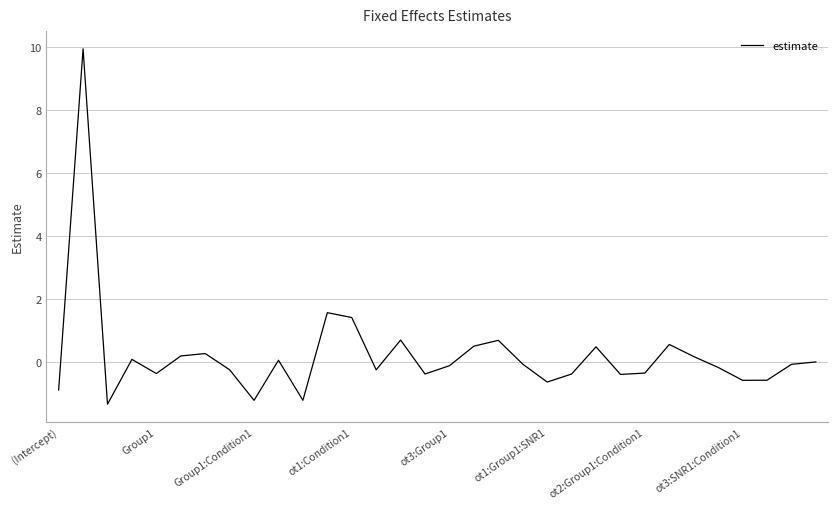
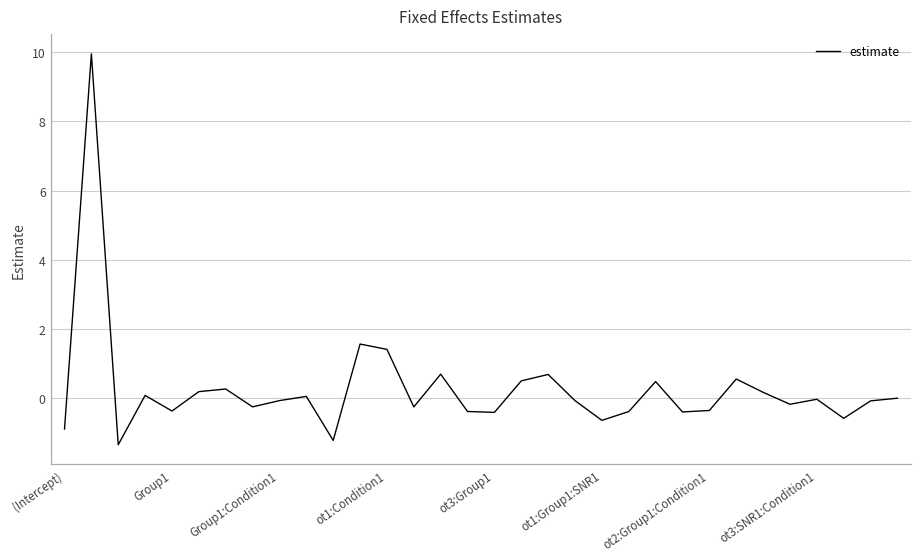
Group1:Condition1: -1.2 -> -0.1
ot3:Group1: -0.1 -> -0.4
ot3:SNR1:Condition1: -0.6 -> 0.0
